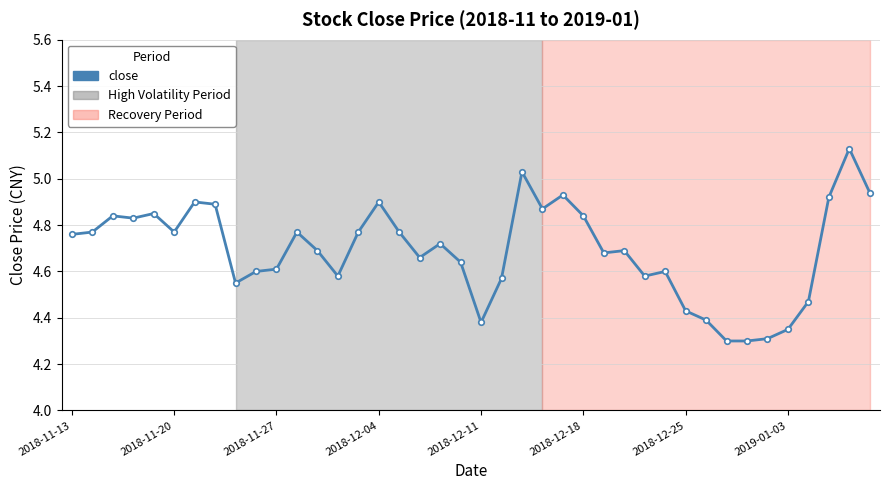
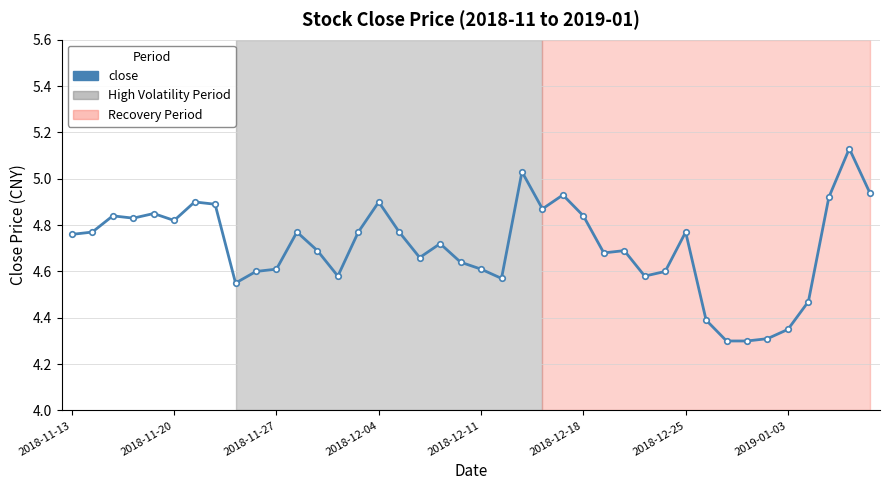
2018-11-20: 4.77 -> 4.82
2018-12-11: 4.38 -> 4.61
2018-12-25: 4.43 -> 4.77
